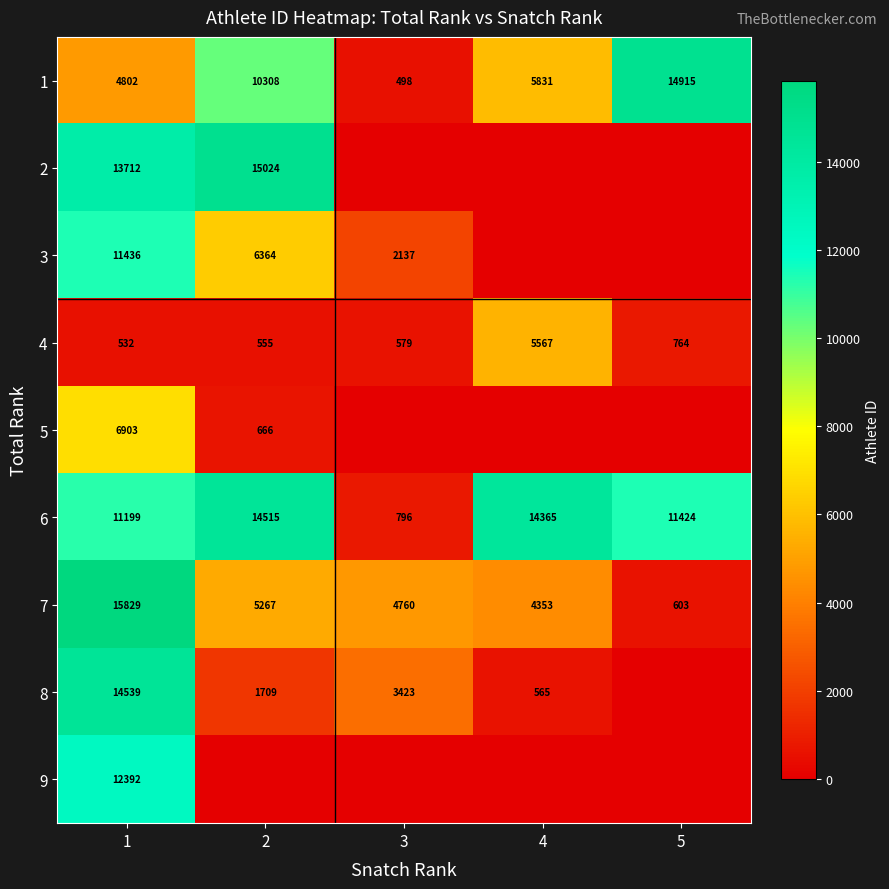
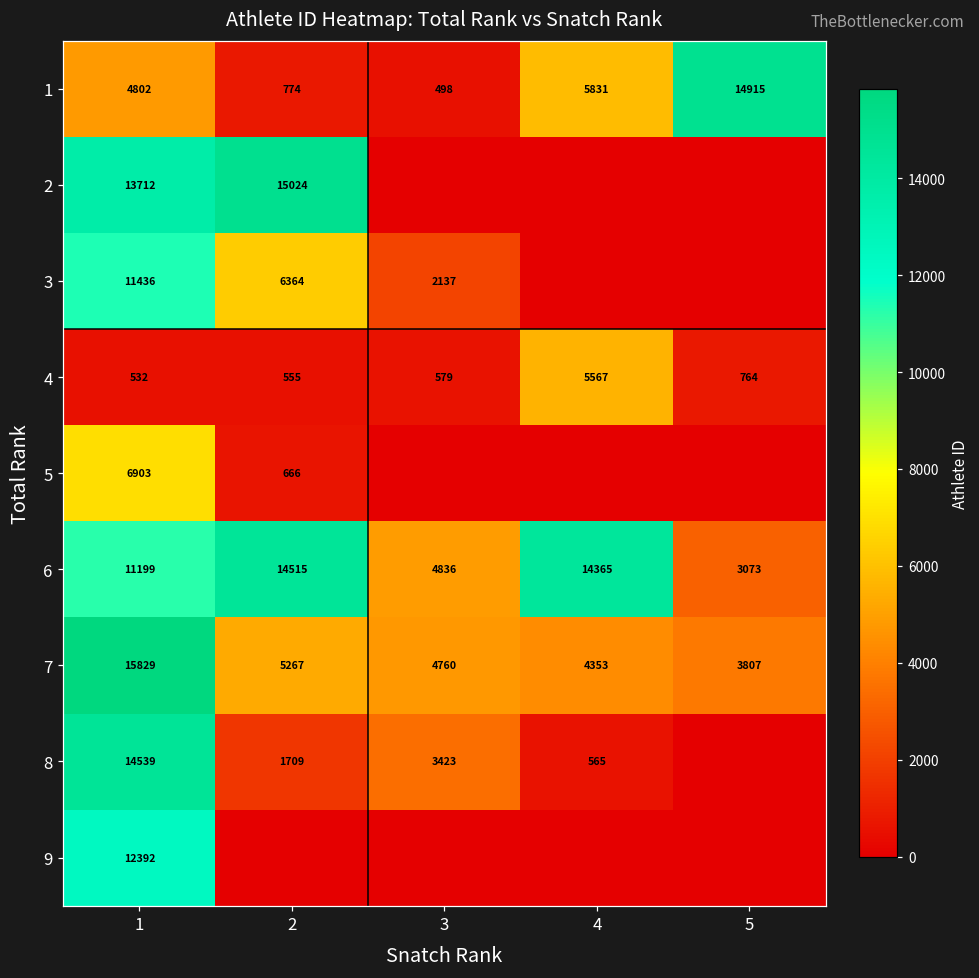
1, 2: 10308 -> 774
6, 3: 796 -> 4836
6, 5: 11424 -> 3073
7, 5: 603 -> 3807
